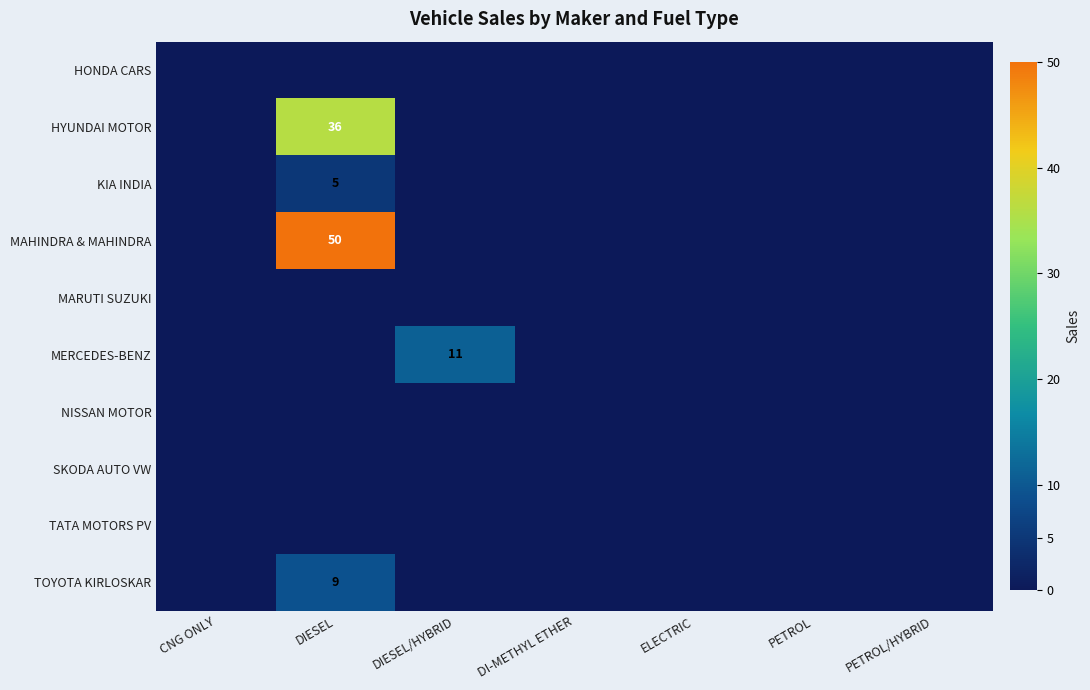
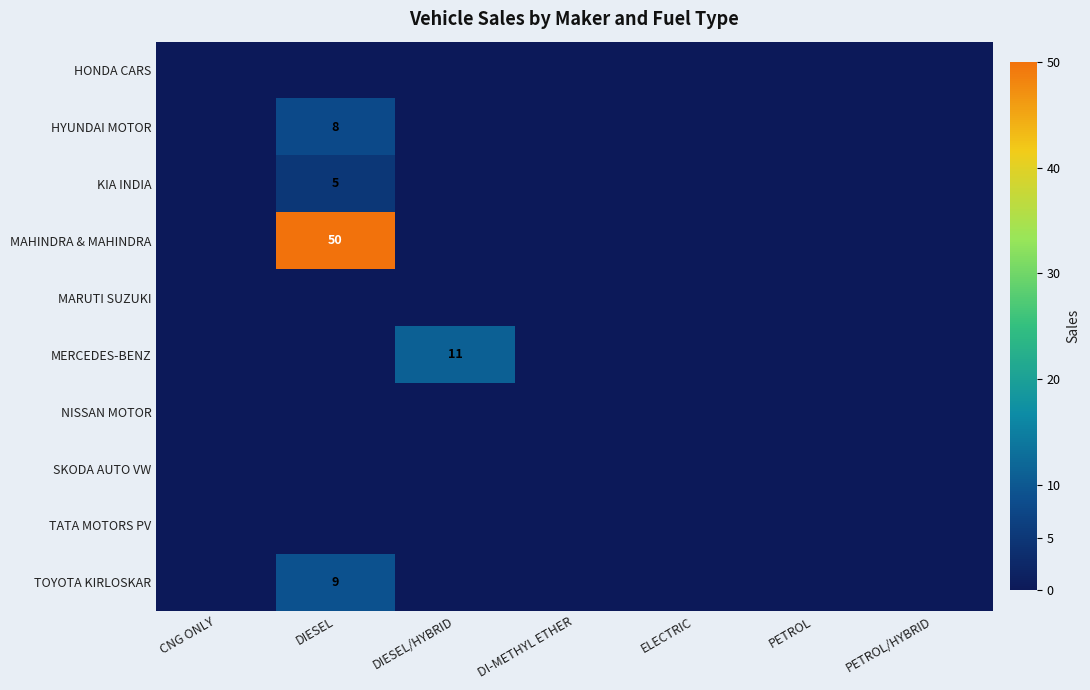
HYUNDAI MOTOR, DIESEL: 36 -> 8
